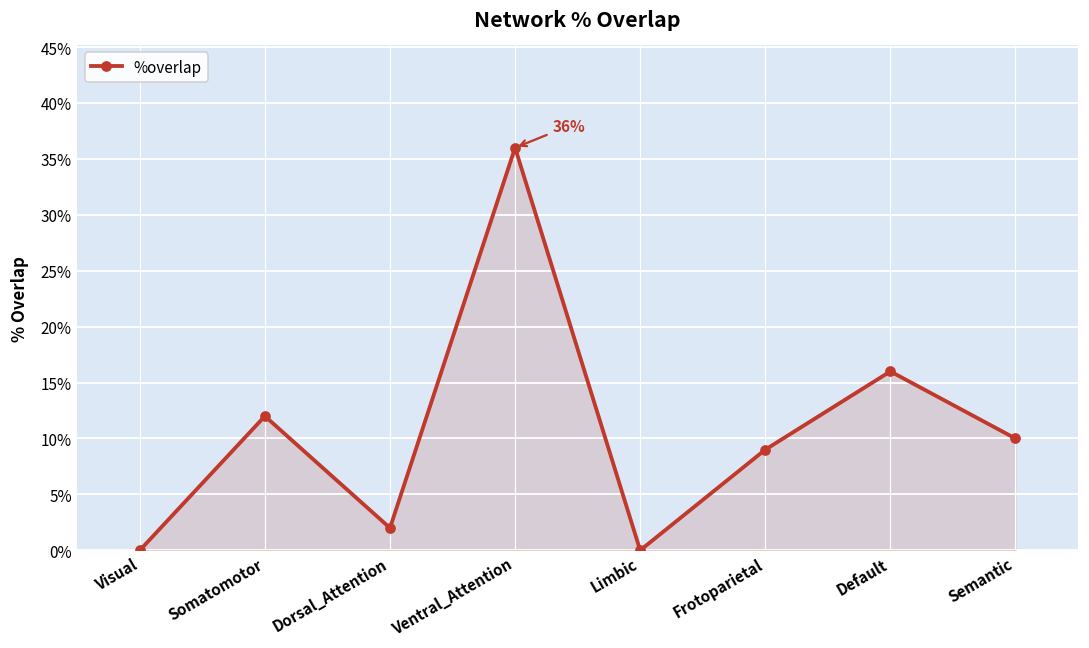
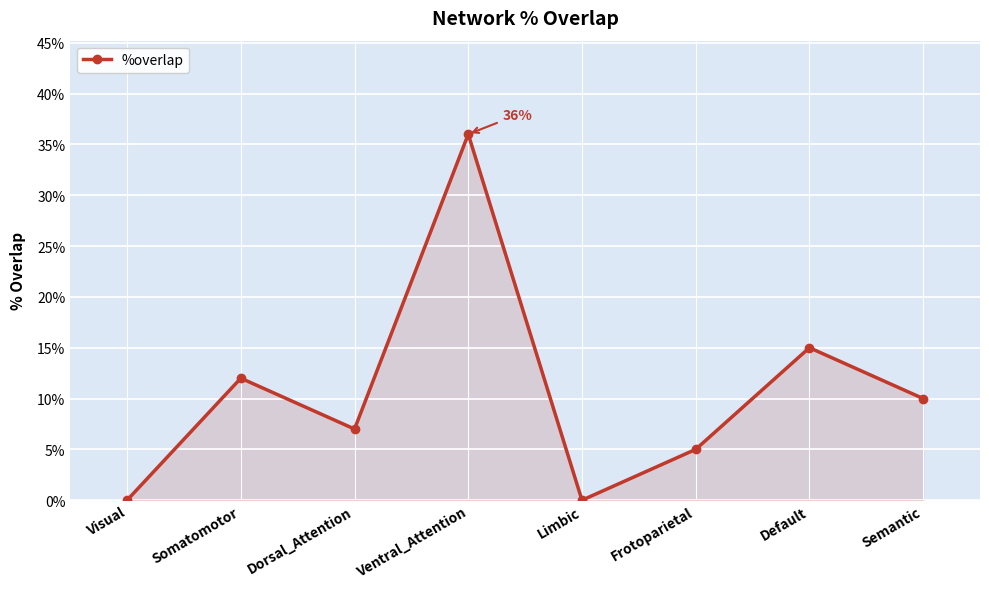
Dorsal_Attention: 2% -> 7%
Frotoparietal: 9% -> 5%
Default: 16% -> 15%
